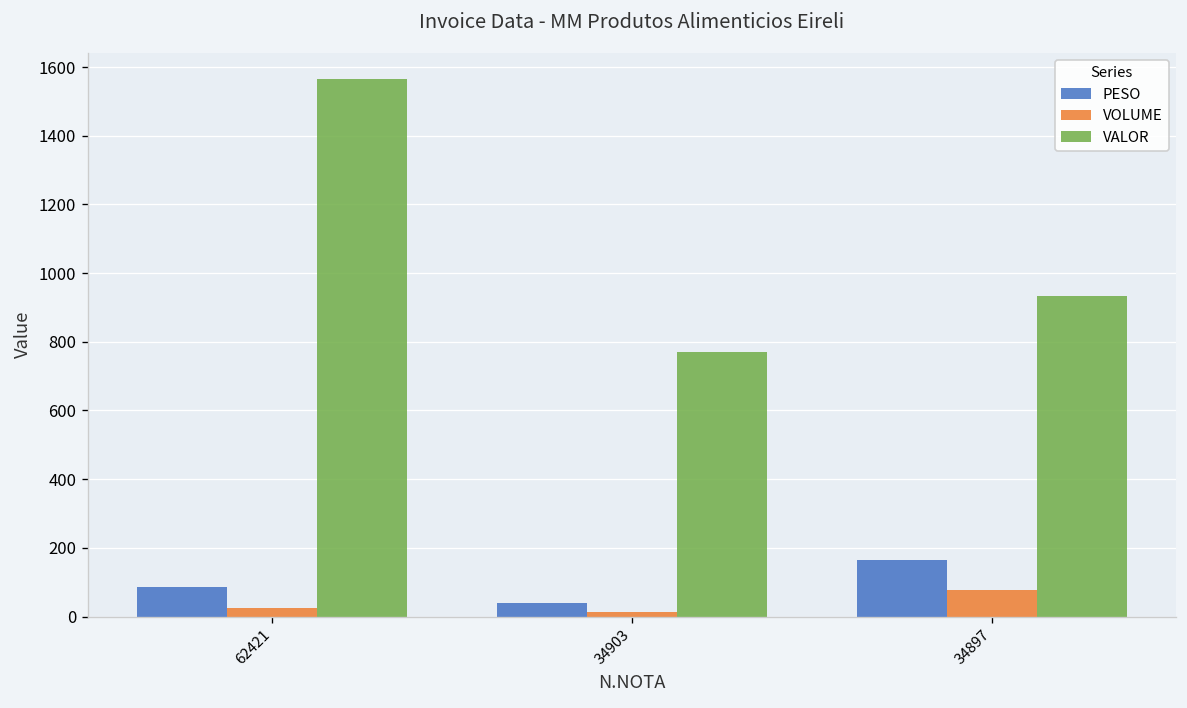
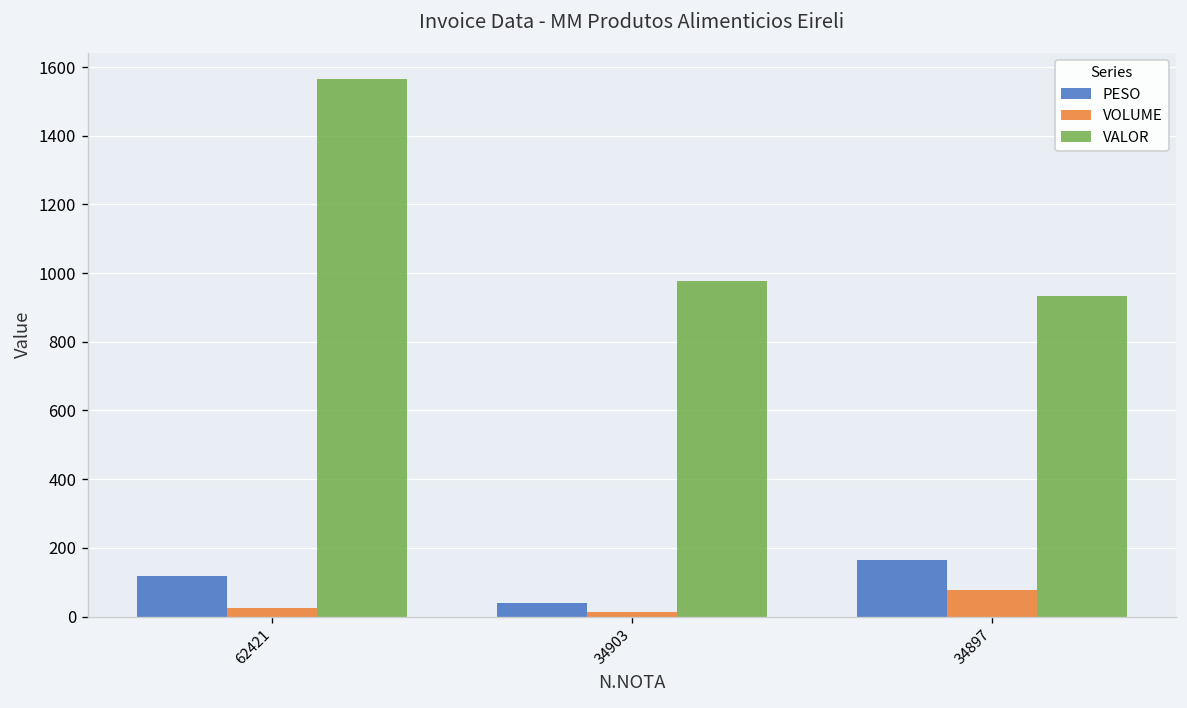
PESO, 62421: 90 -> 120
VALOR, 34903: 770 -> 980
